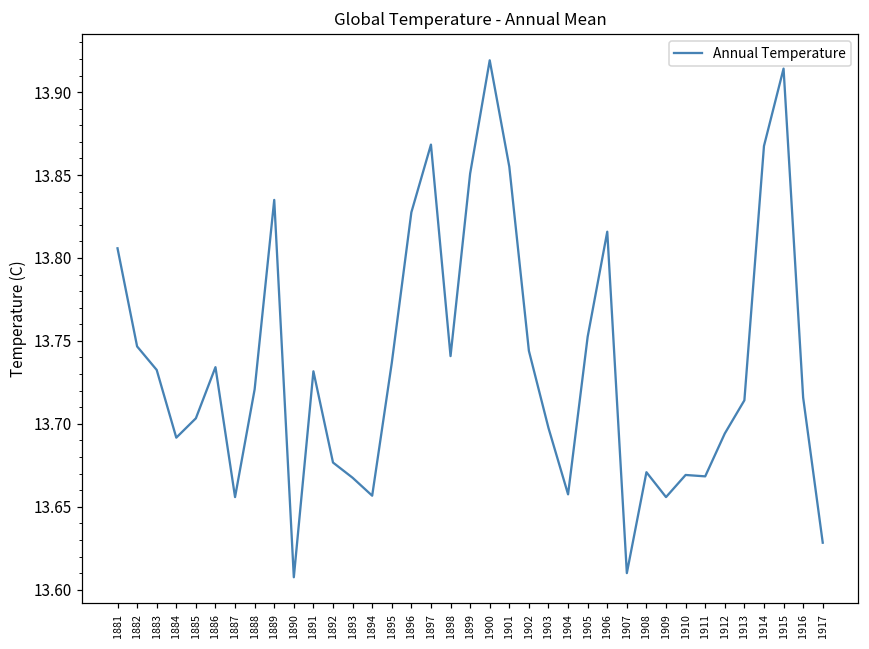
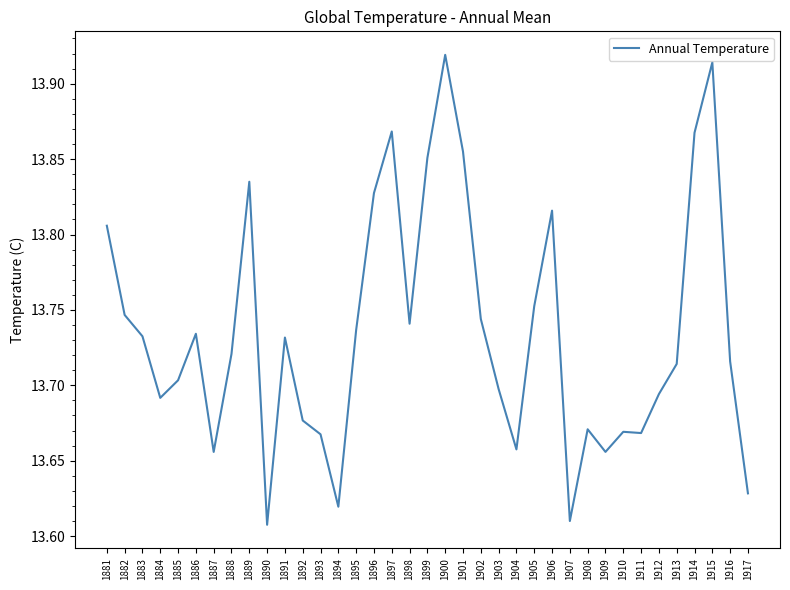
1894: 13.657 -> 13.619
